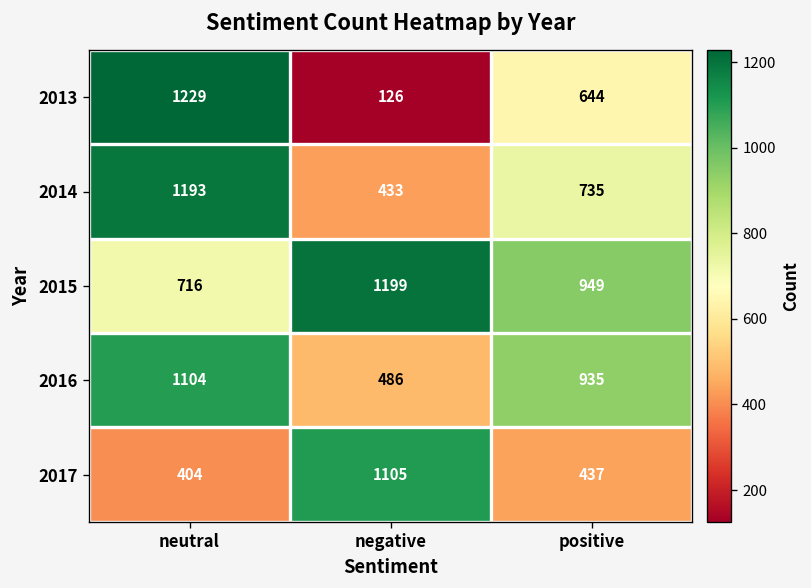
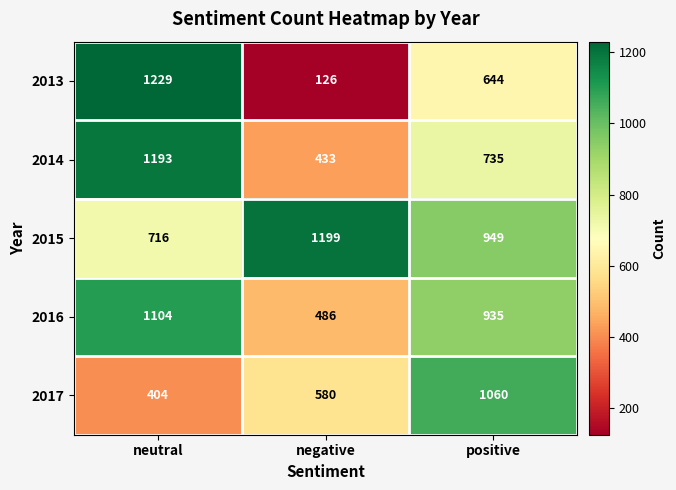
2017, negative: 1105 -> 580
2017, positive: 437 -> 1060
